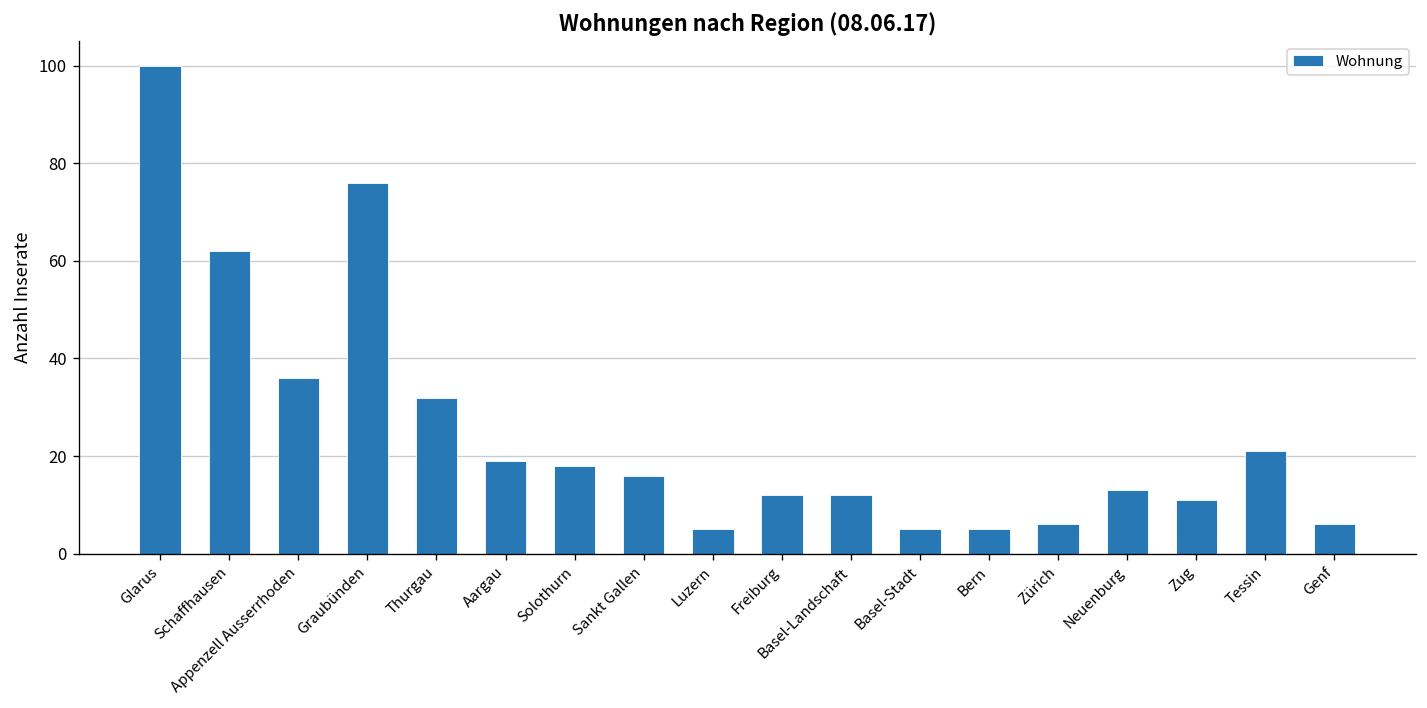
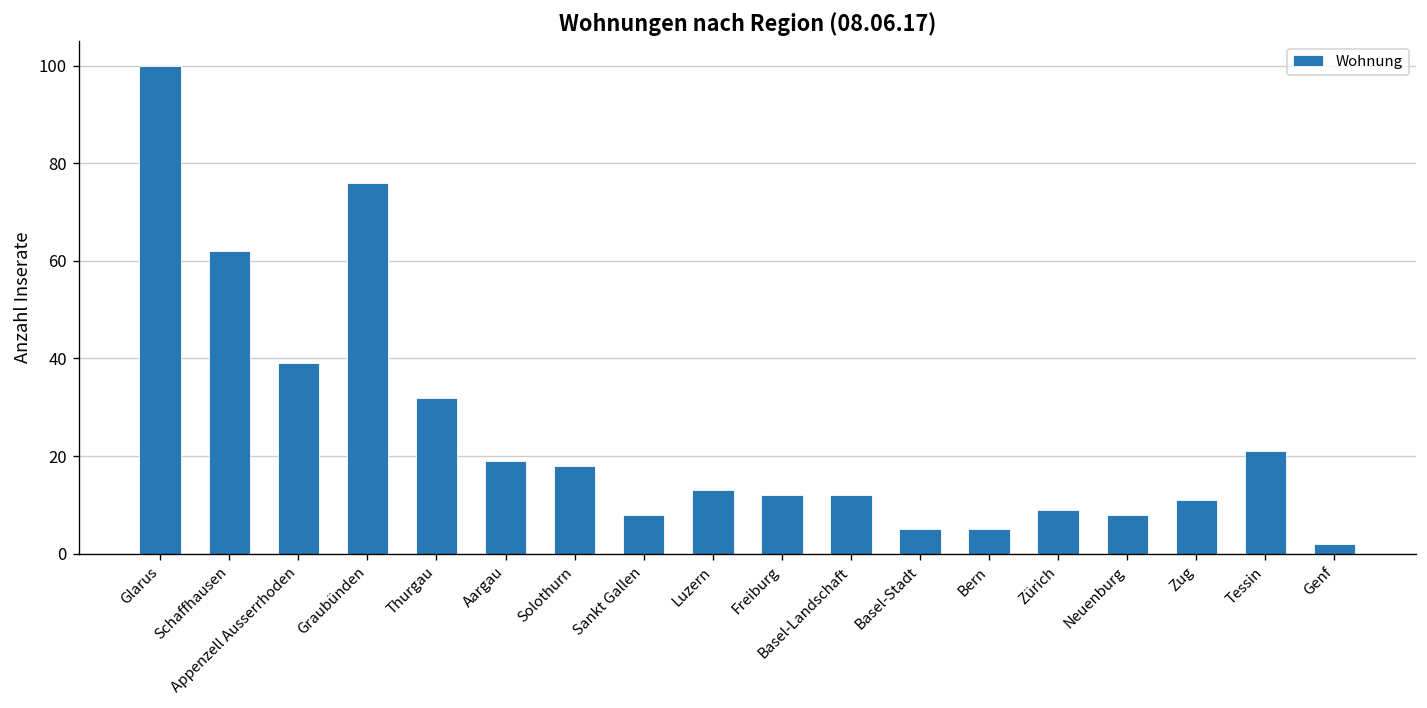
Appenzell Ausserrhoden: 36 -> 39
Sankt Gallen: 16 -> 8
Luzern: 5 -> 13
Zürich: 6 -> 9
Neuenburg: 13 -> 8
Genf: 6 -> 2
